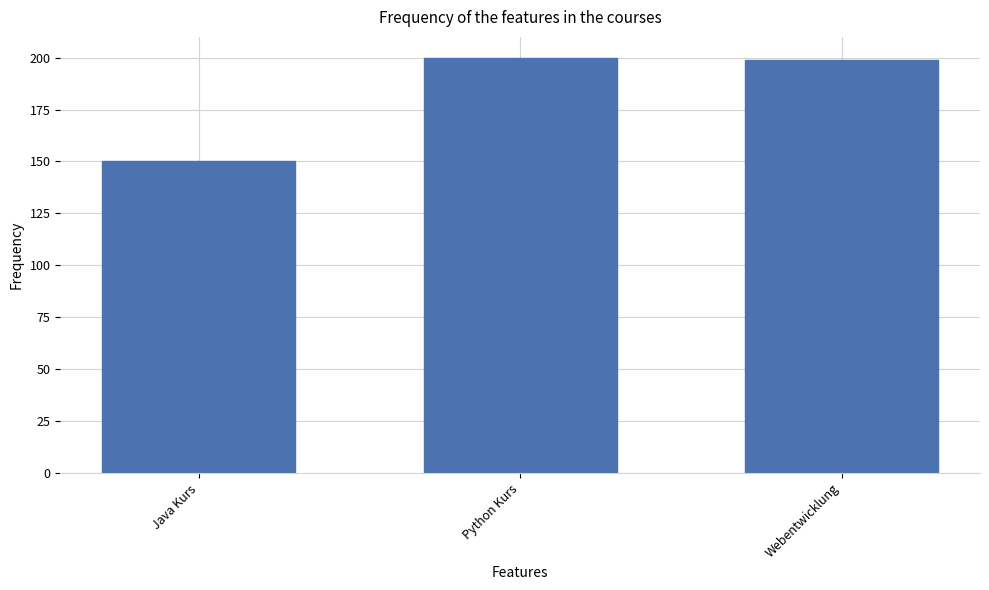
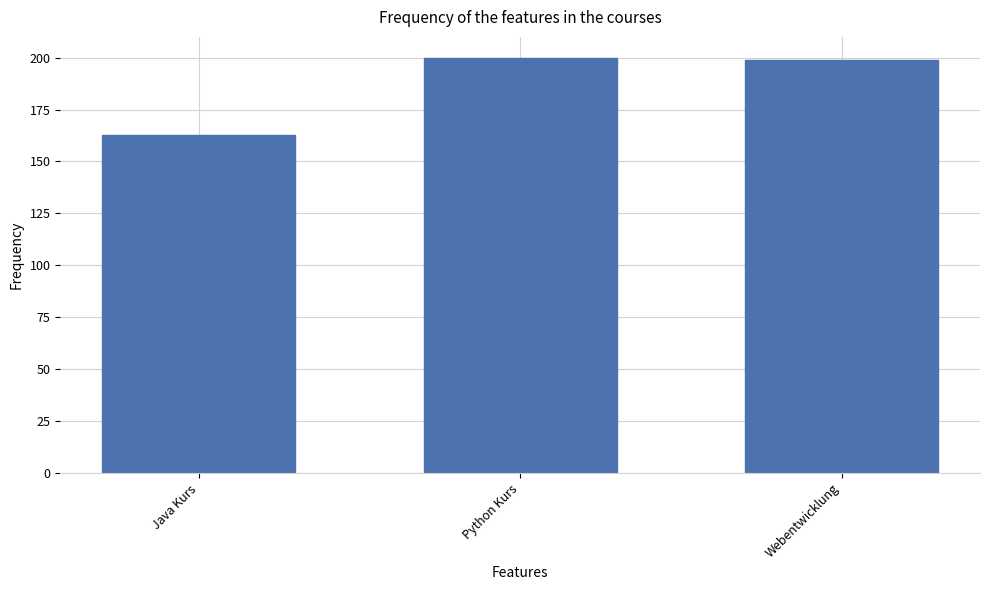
Java Kurs: 150 -> 163
